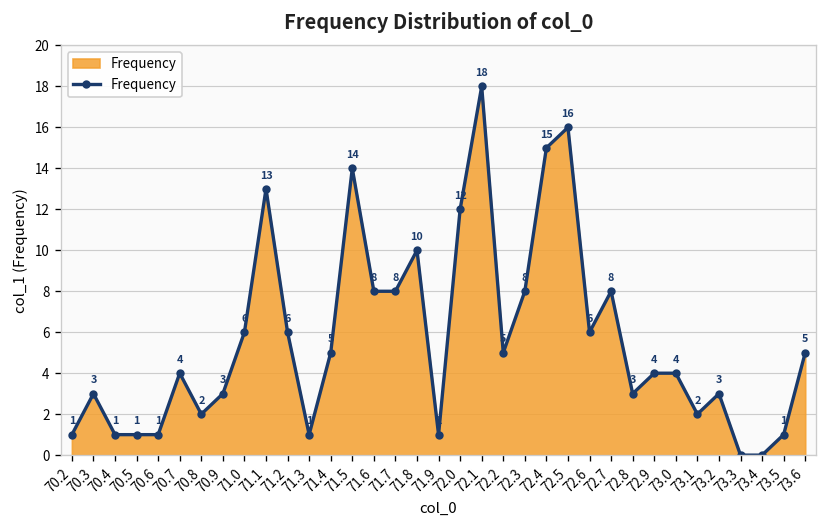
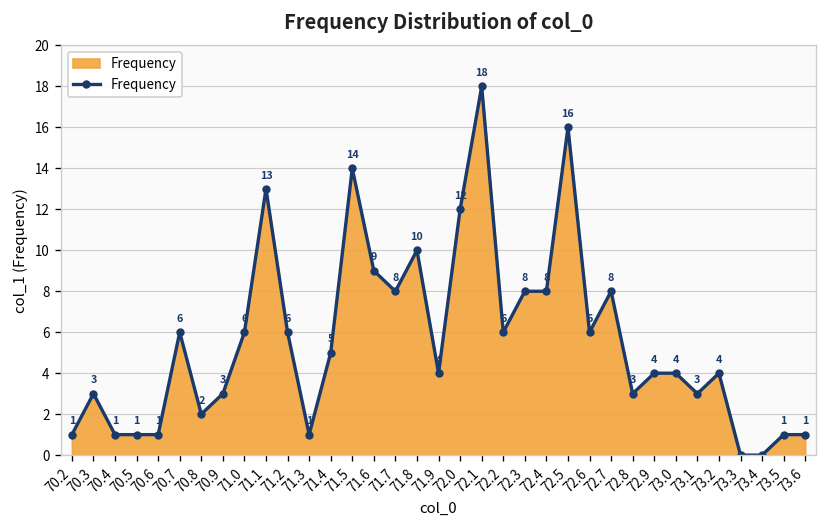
70.7: 4 -> 6
71.6: 8 -> 9
71.9: 1 -> 4
72.2: 5 -> 6
72.4: 15 -> 8
73.1: 2 -> 3
73.2: 3 -> 4
73.6: 5 -> 1
